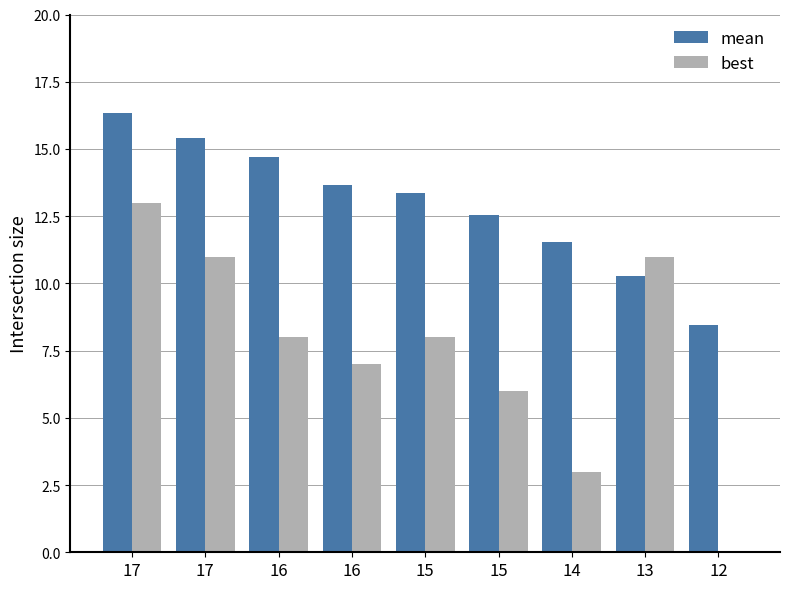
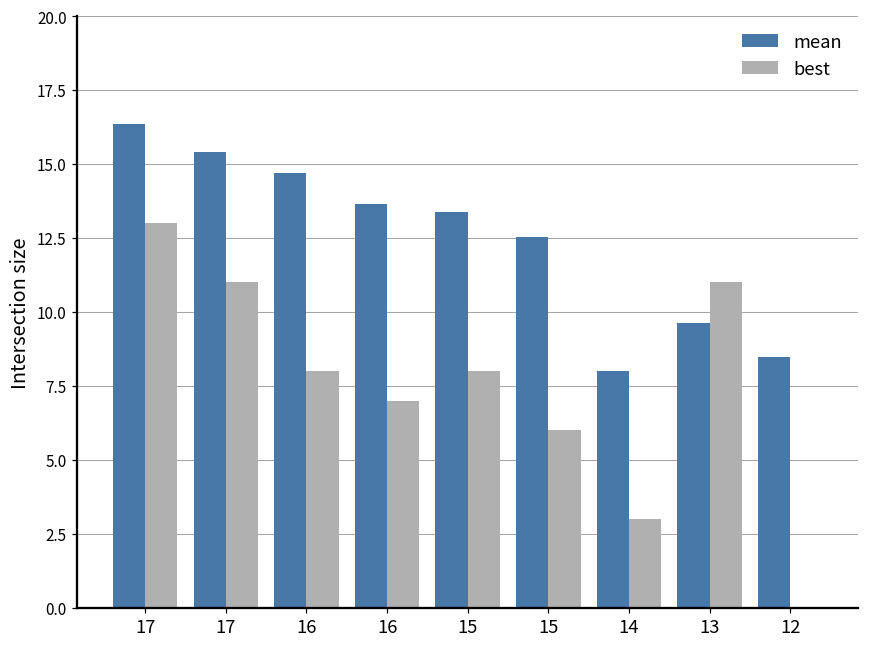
mean, 14: 11.5 -> 8.0
mean, 13: 10.3 -> 9.6
